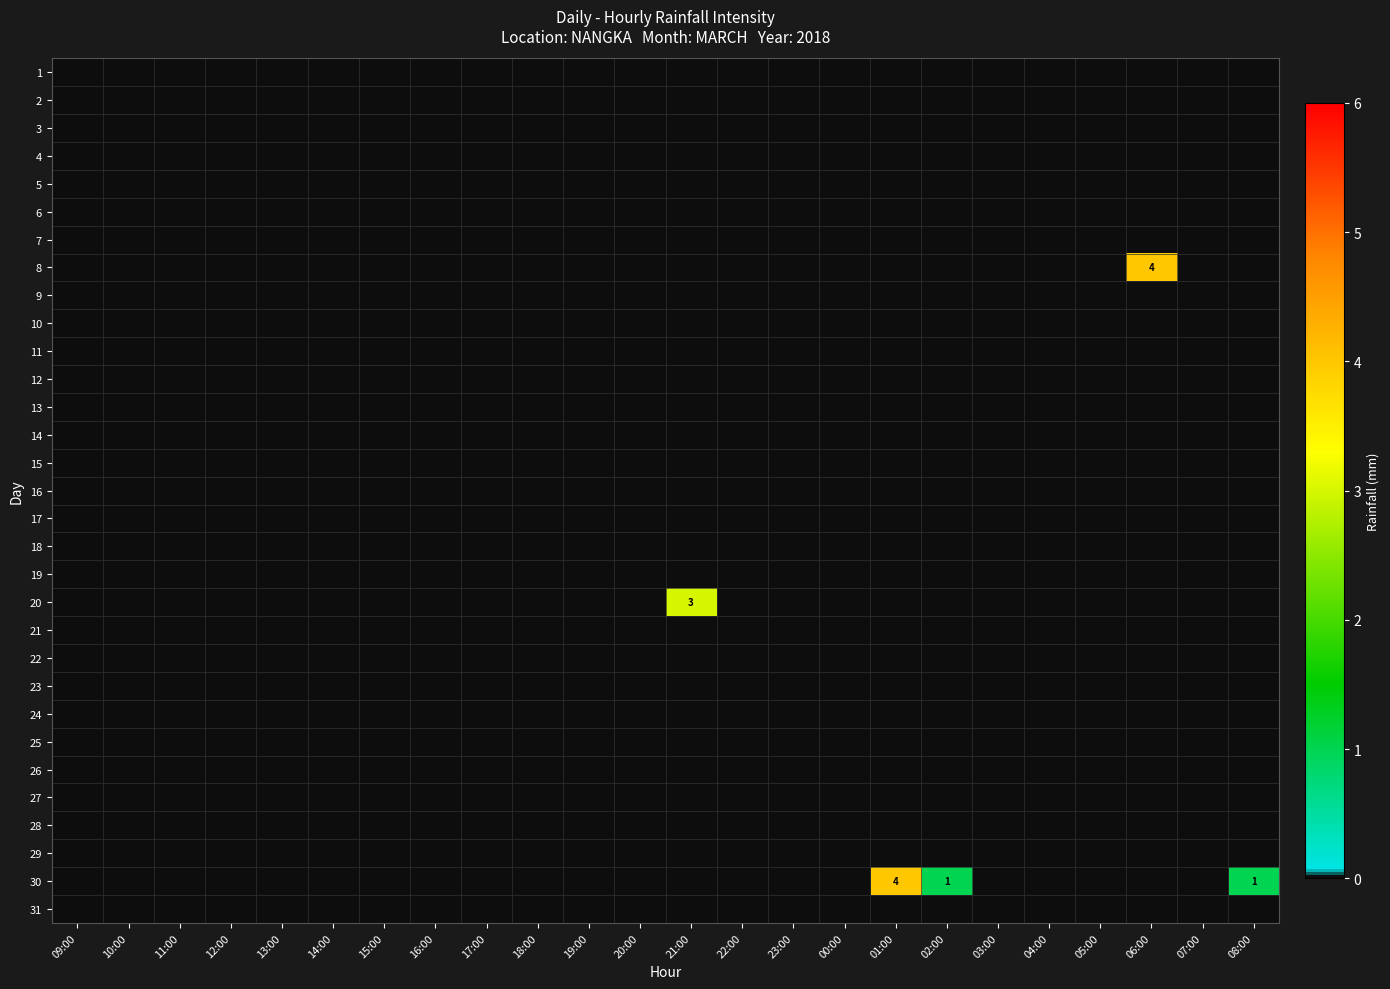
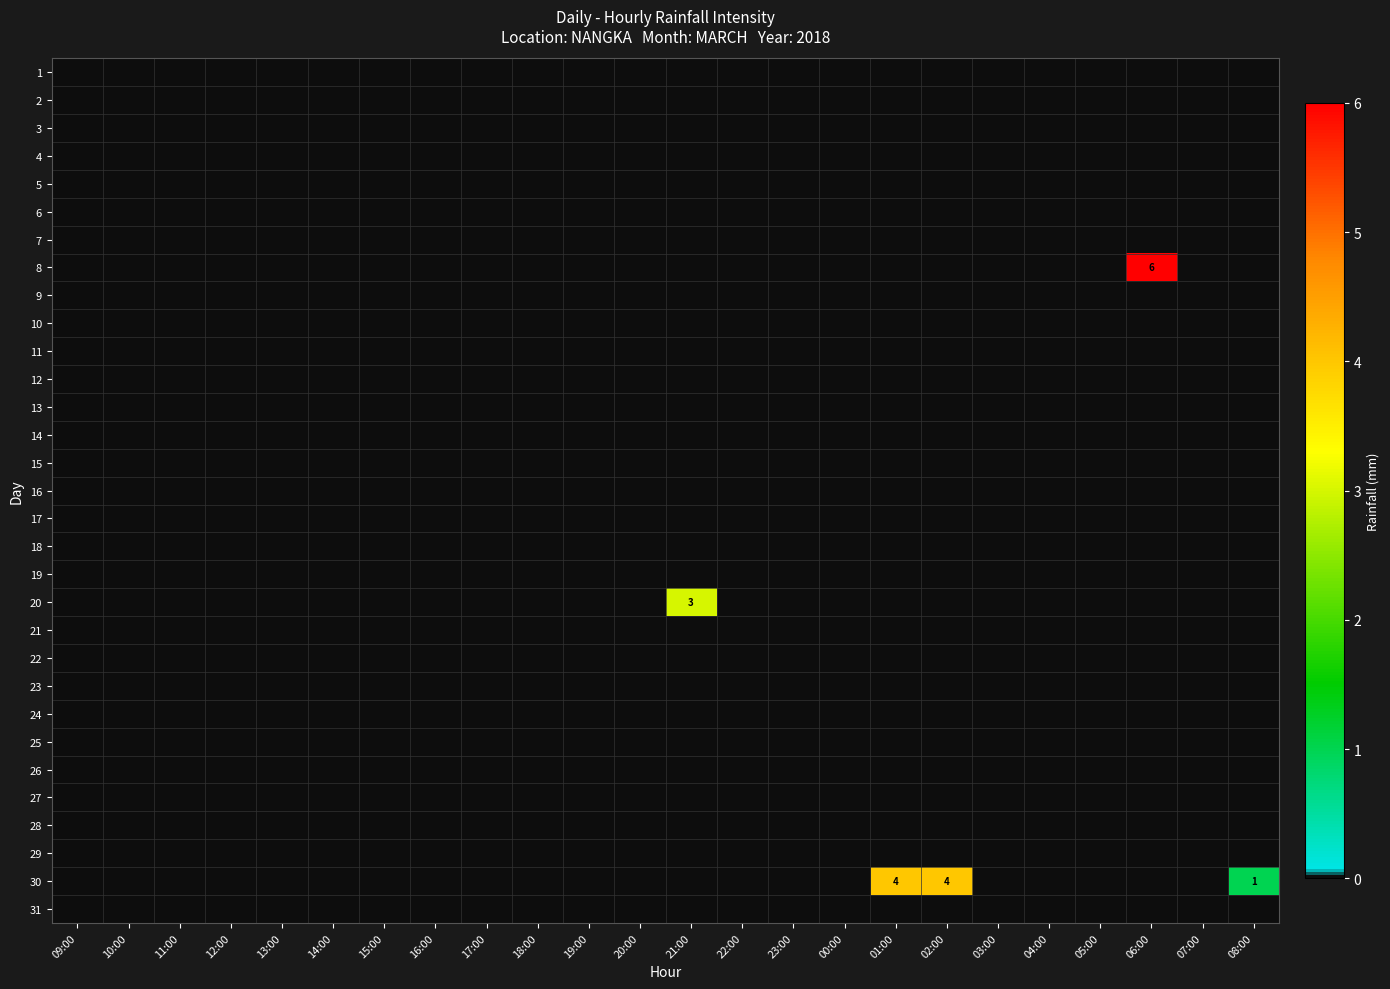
8, 06:00: 4 -> 6
30, 02:00: 1 -> 4
